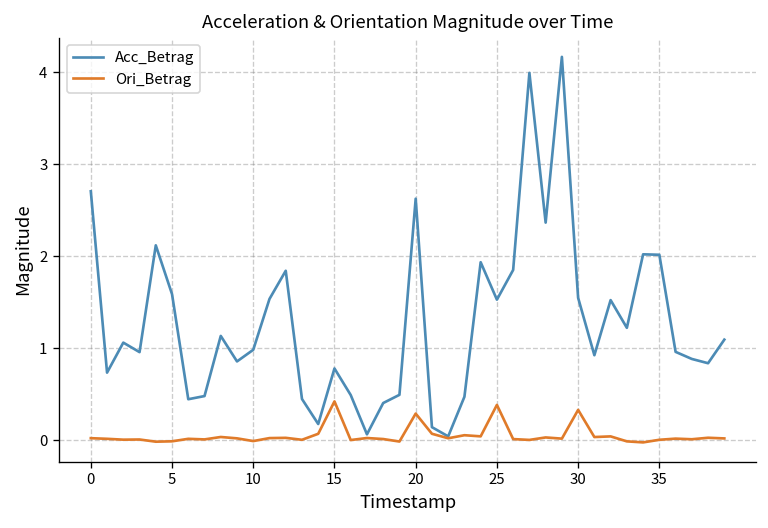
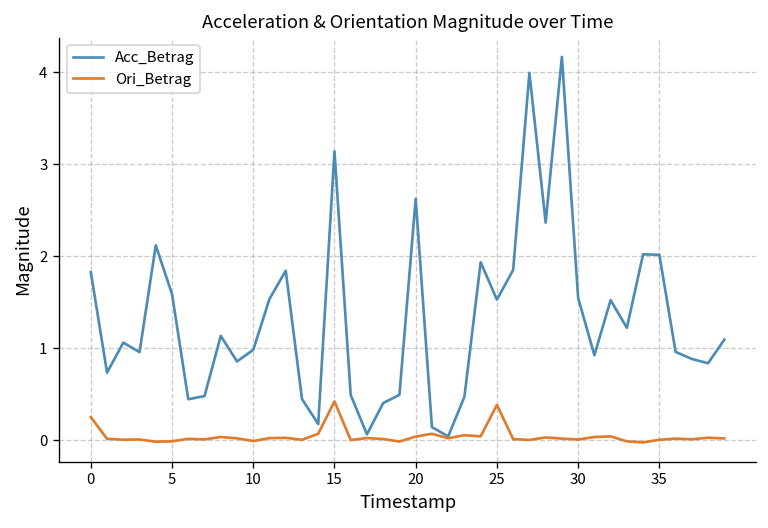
Acc_Betrag, 0: 2.7 -> 1.8
Ori_Betrag, 0: 0.0 -> 0.3
Acc_Betrag, 15: 0.8 -> 3.1
Ori_Betrag, 20: 0.3 -> 0.0
Ori_Betrag, 30: 0.3 -> 0.0
